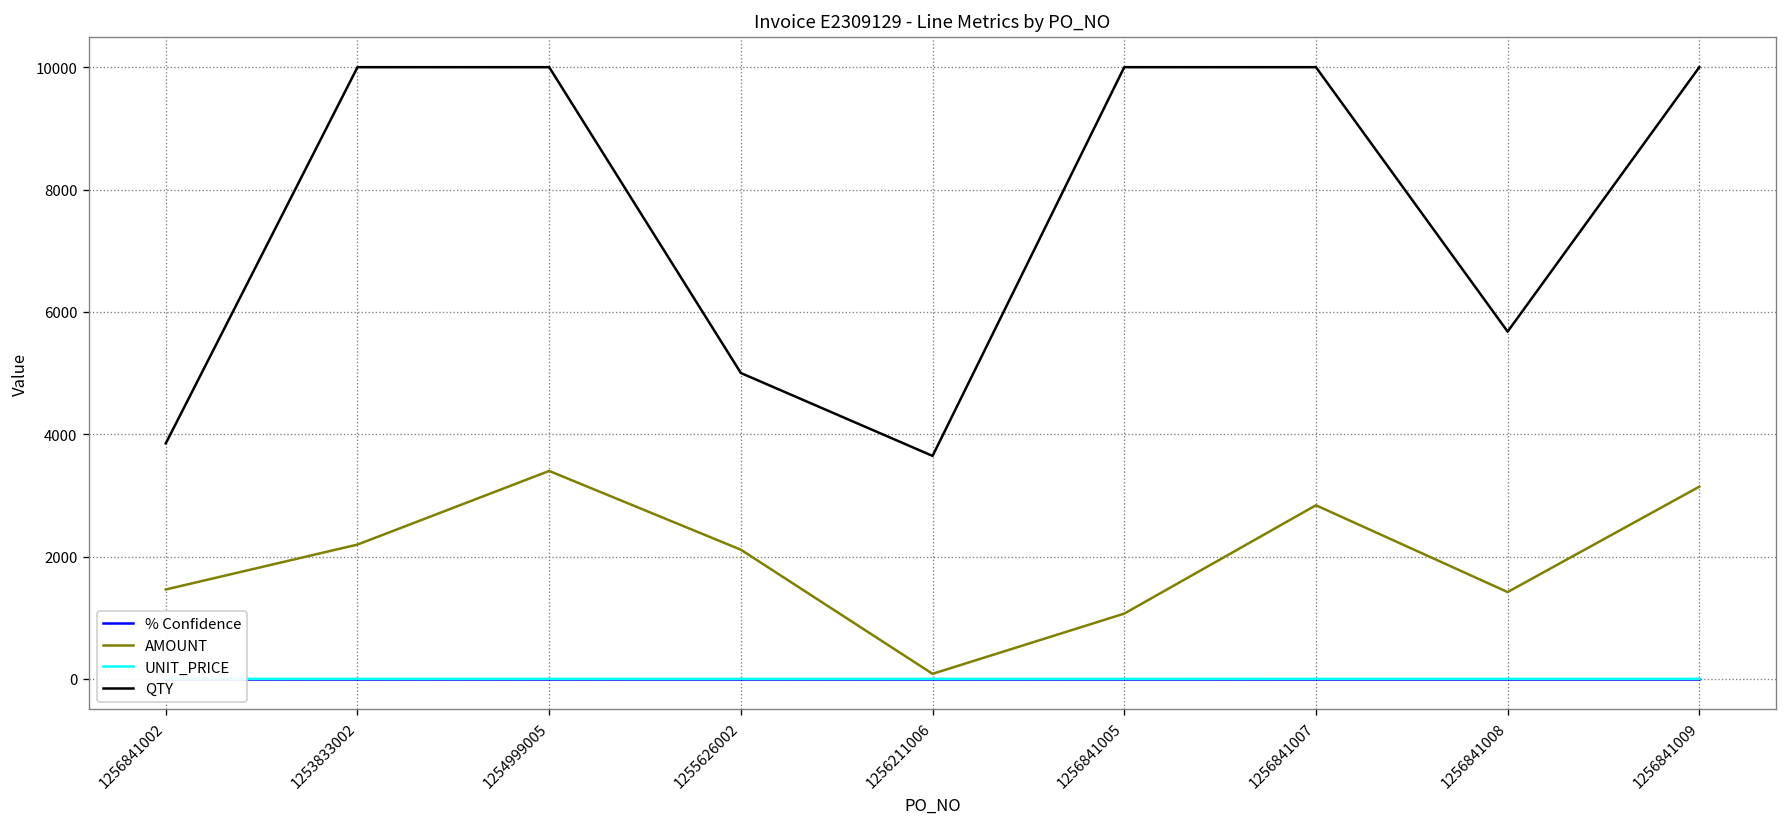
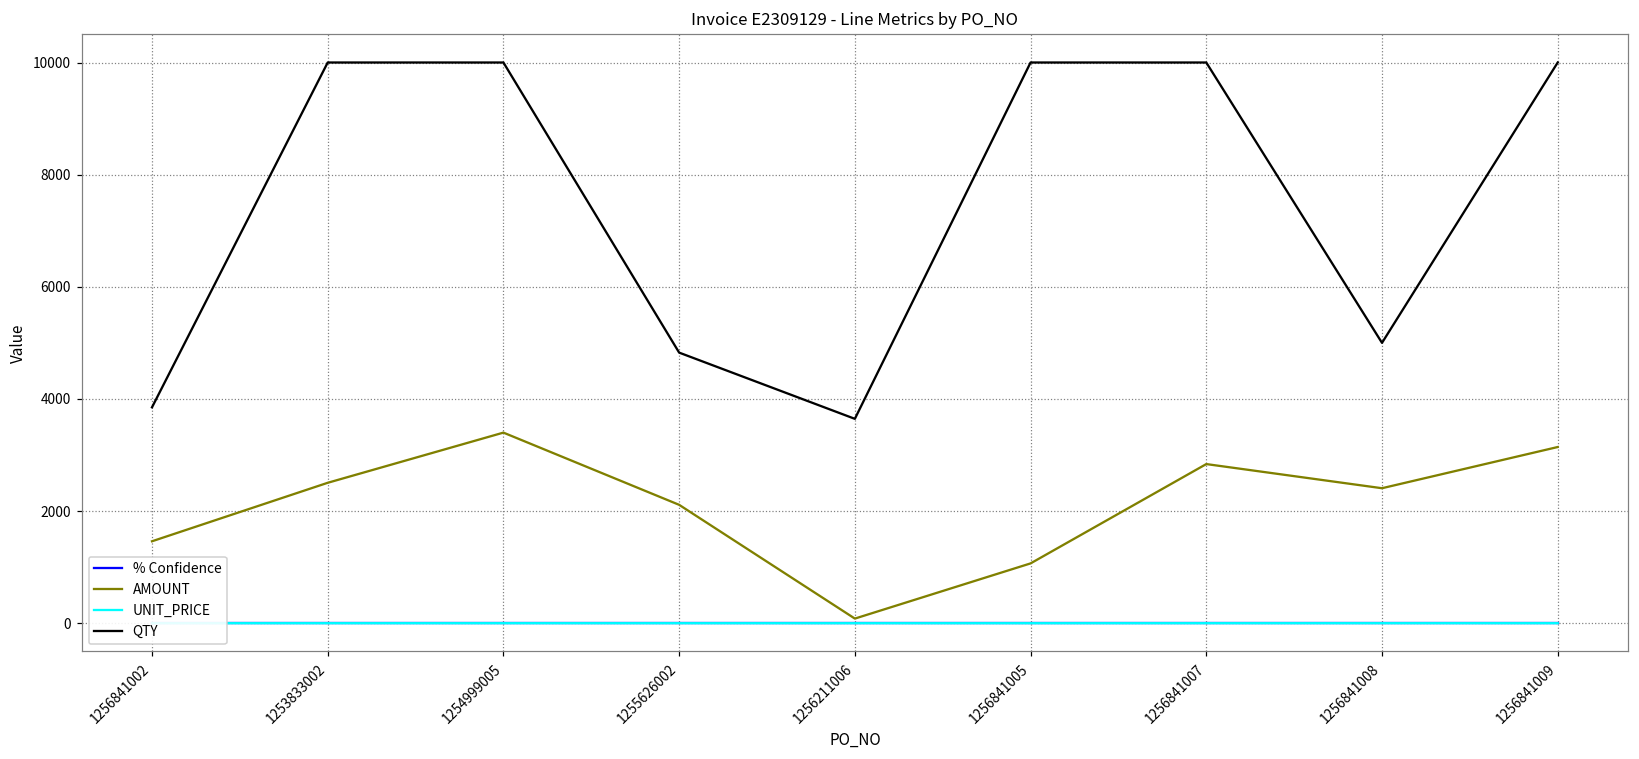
AMOUNT, 1253833002: 2200 -> 2500
QTY, 1255626002: 5000 -> 4800
AMOUNT, 1256841008: 1400 -> 2400
QTY, 1256841008: 5700 -> 5000
